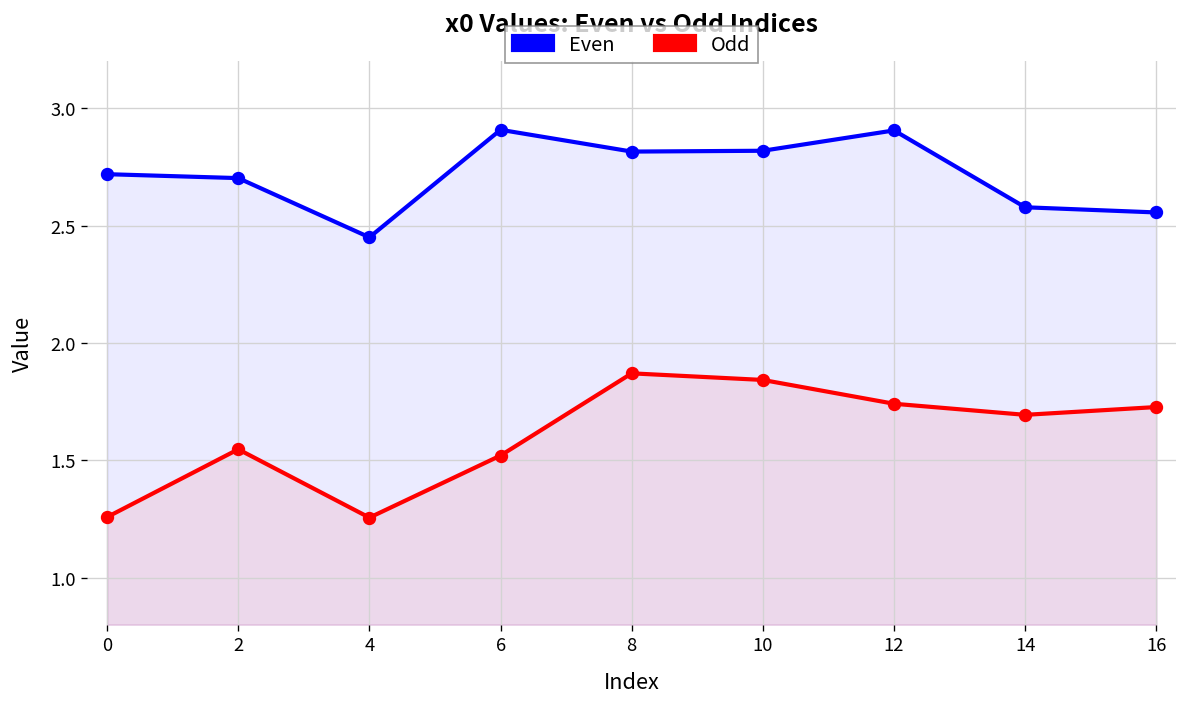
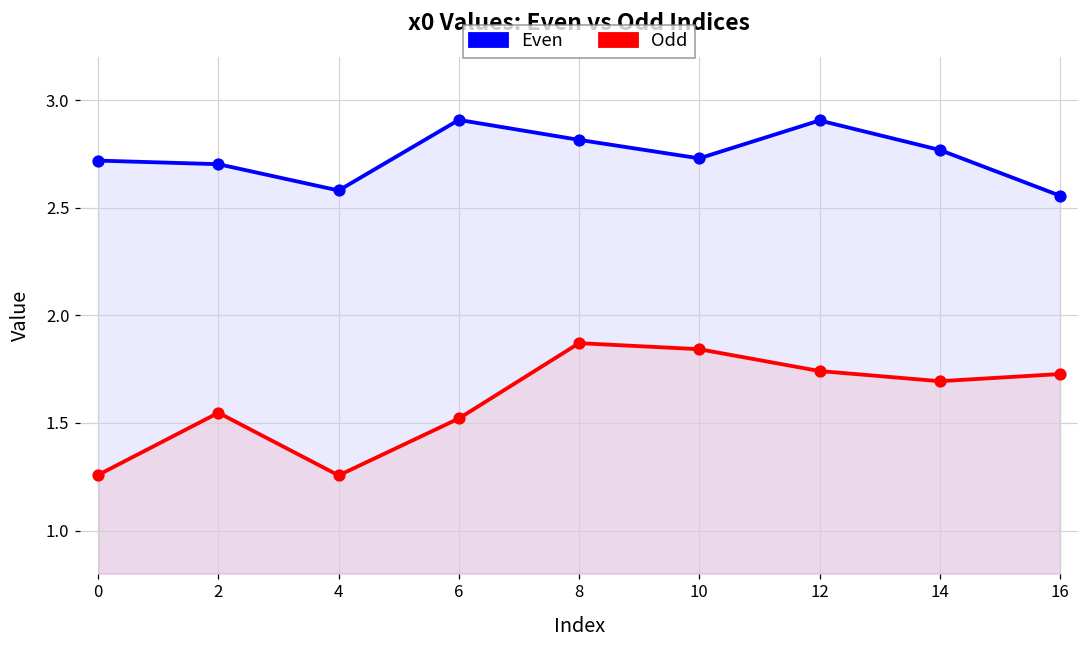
Even, 4: 2.45 -> 2.58
Even, 10: 2.82 -> 2.73
Even, 14: 2.58 -> 2.77
